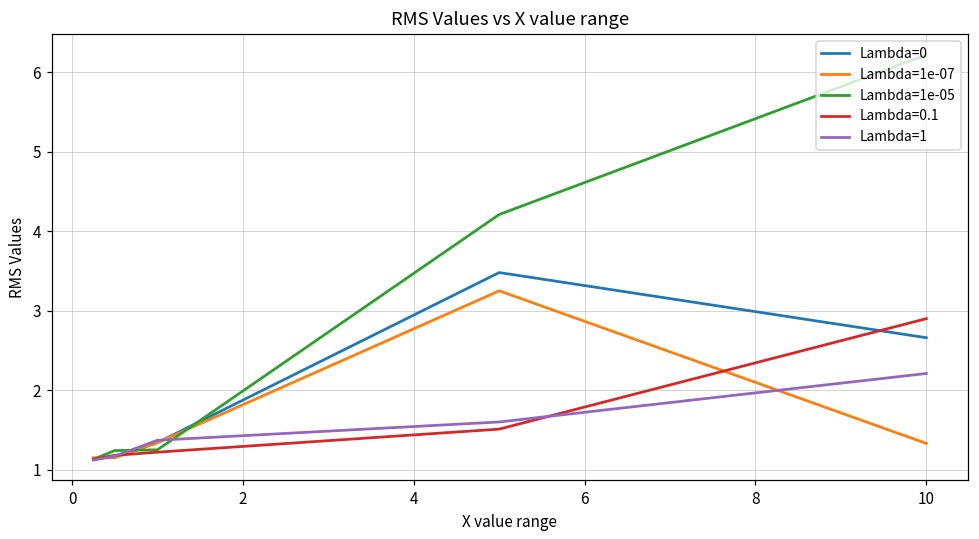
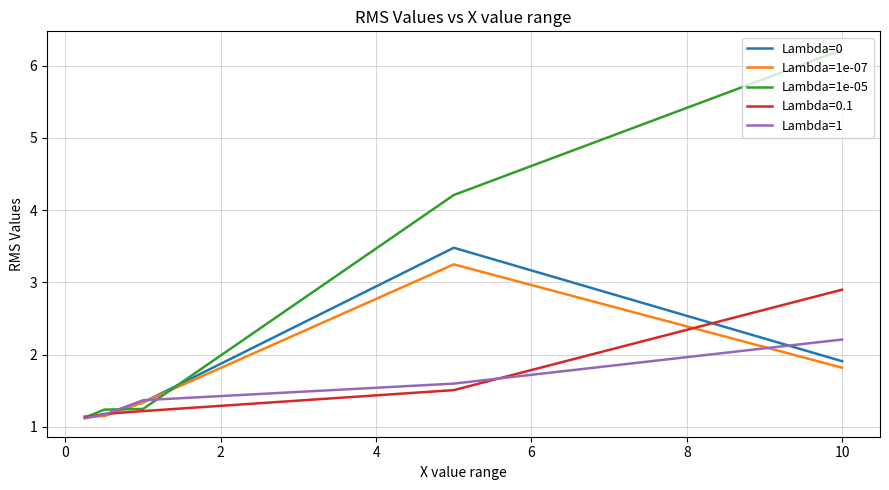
Lambda=0, 10: 2.7 -> 1.9
Lambda=1e-07, 10: 1.3 -> 1.8
